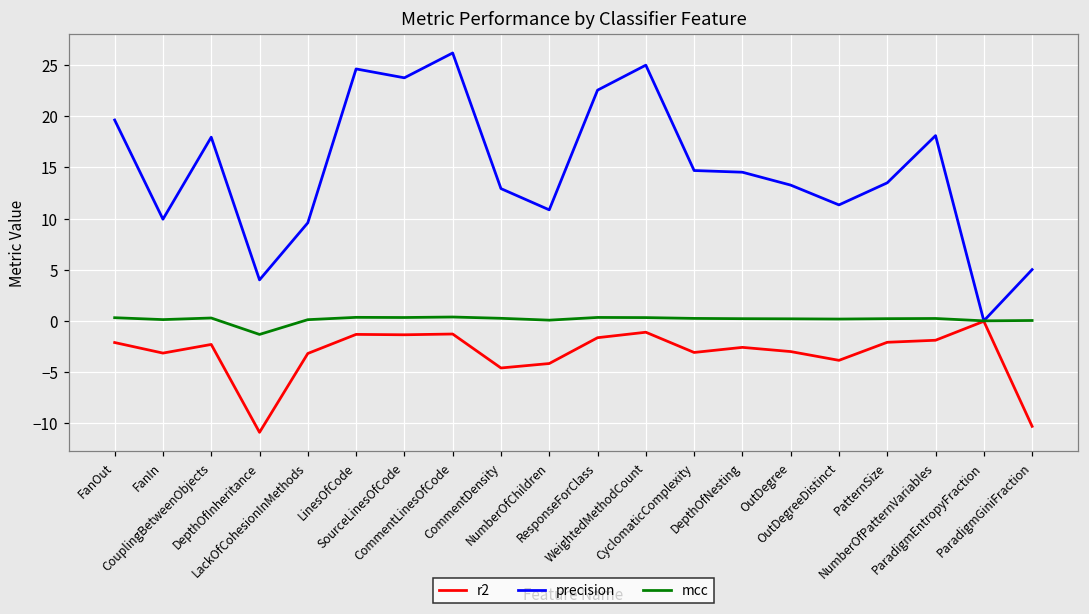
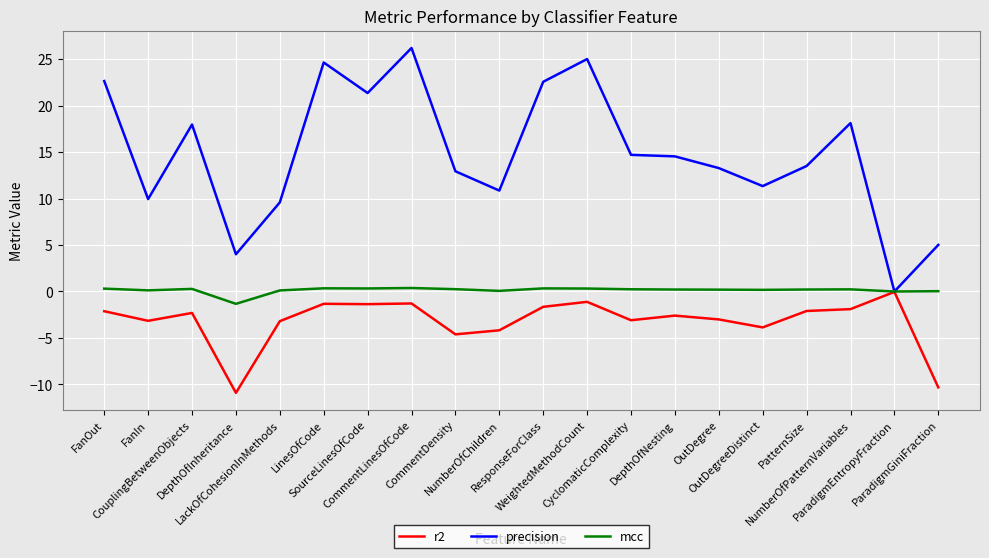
precision, FanOut: 20 -> 23
precision, SourceLinesOfCode: 24 -> 21
